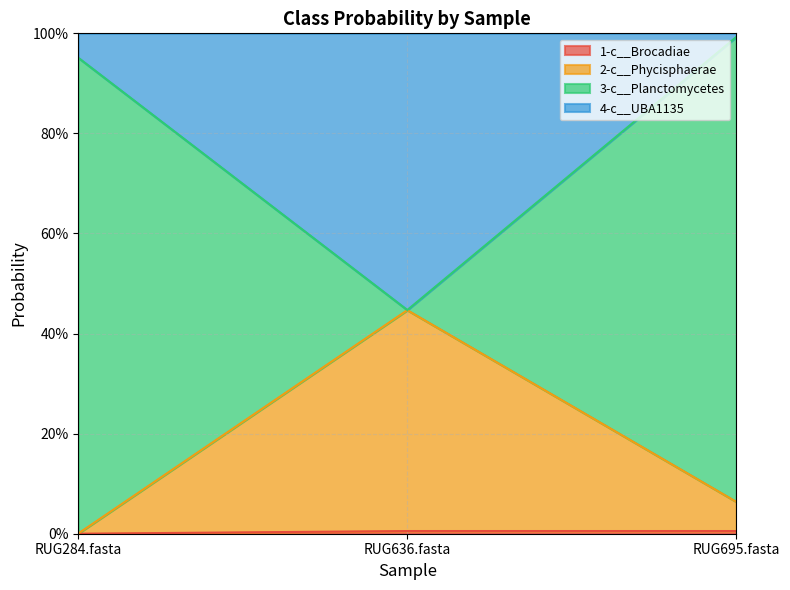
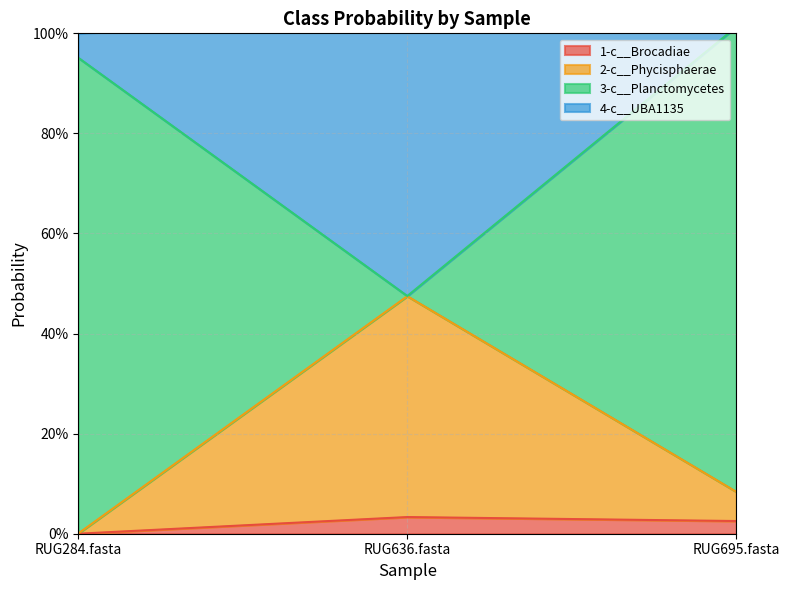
1-c__Brocadiae, RUG636.fasta: 1% -> 3%
1-c__Brocadiae, RUG695.fasta: 1% -> 3%
